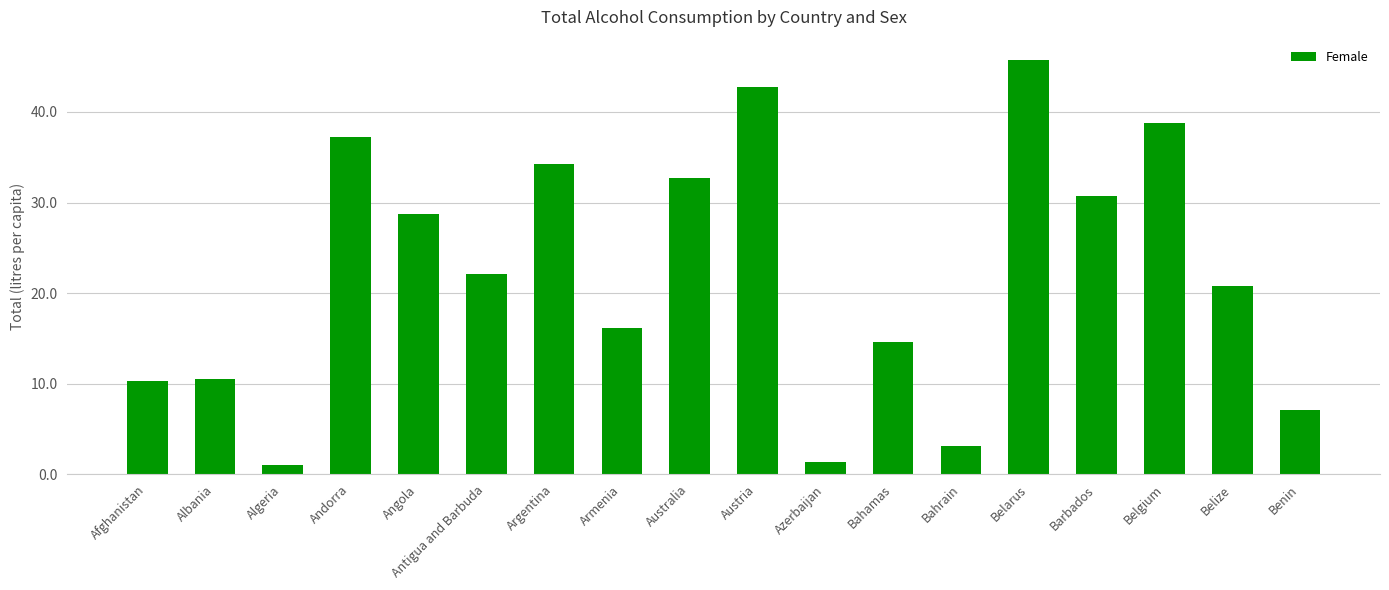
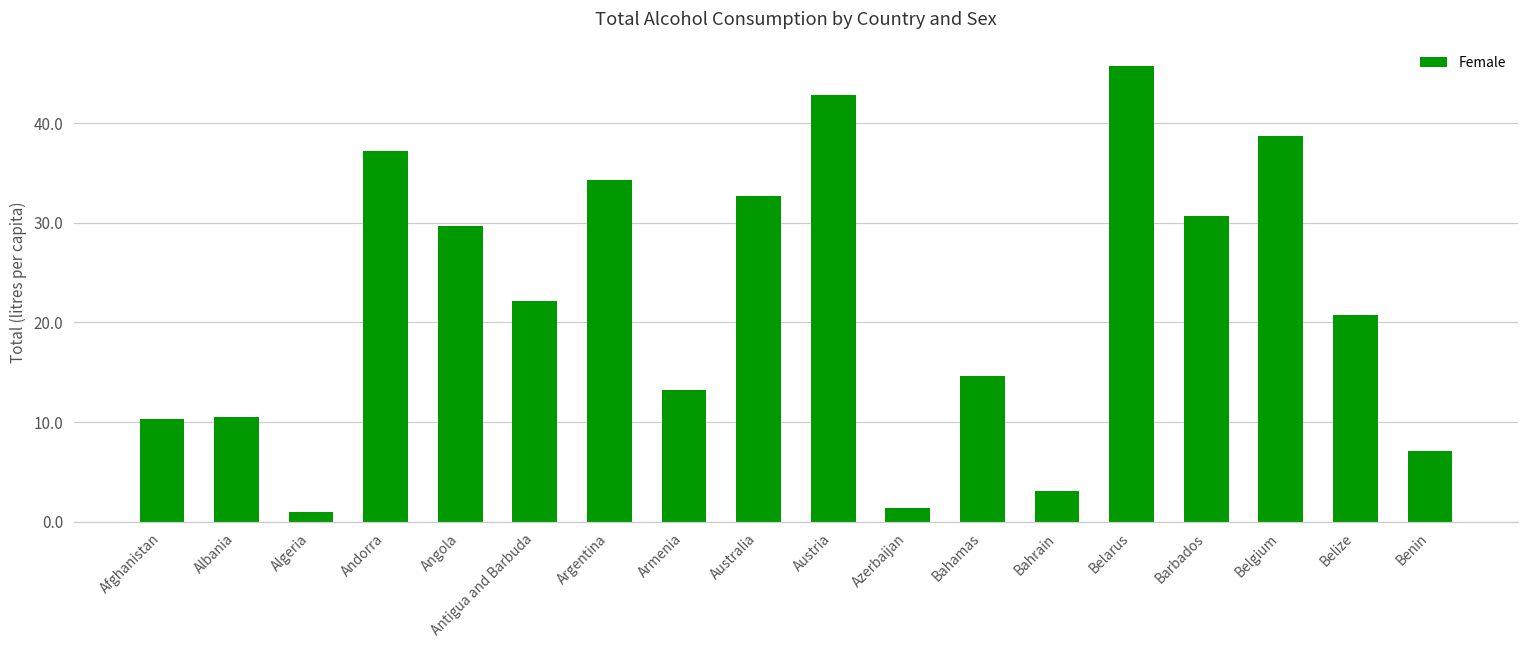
Angola: 29 -> 30
Armenia: 16 -> 13
